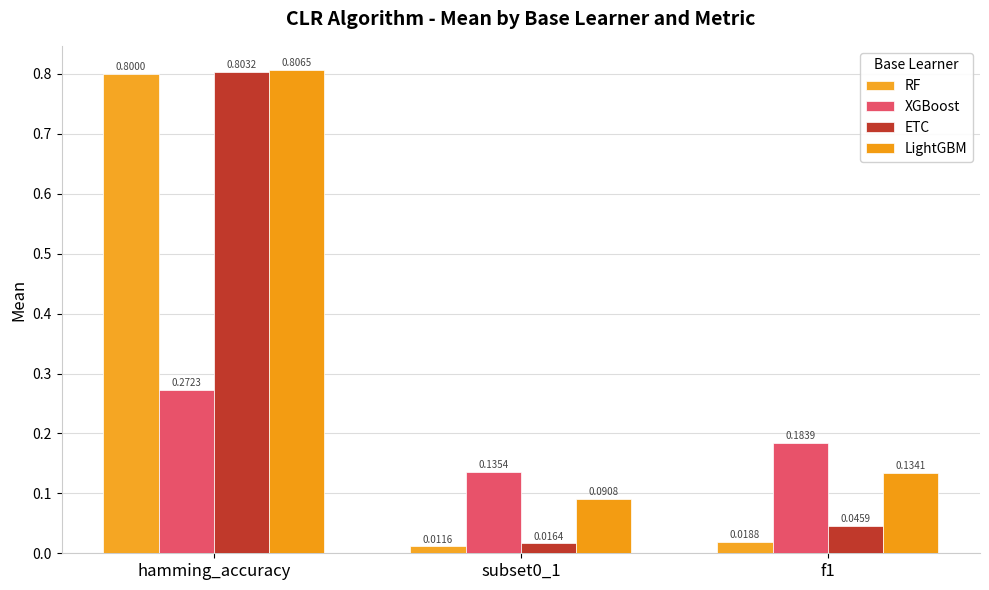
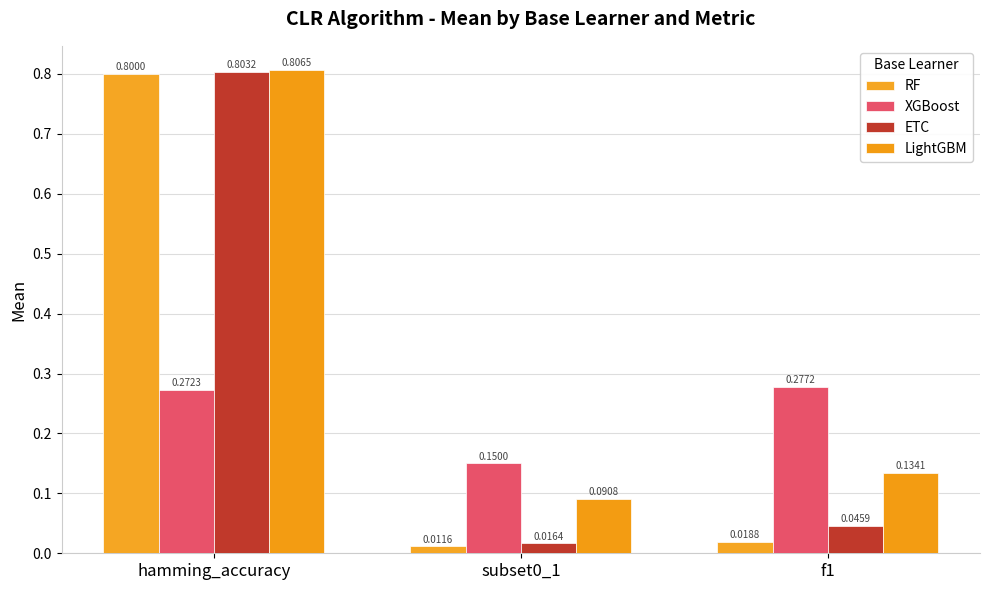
XGBoost, subset0_1: 0.1354 -> 0.1500
XGBoost, f1: 0.1839 -> 0.2772
